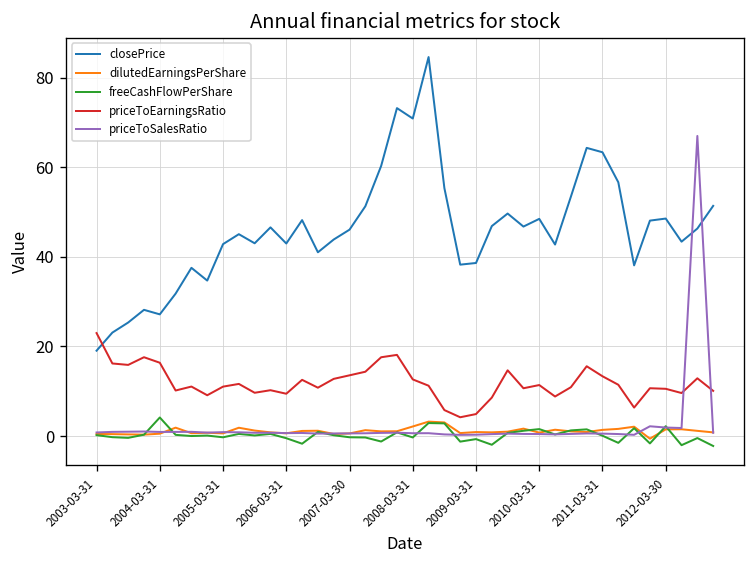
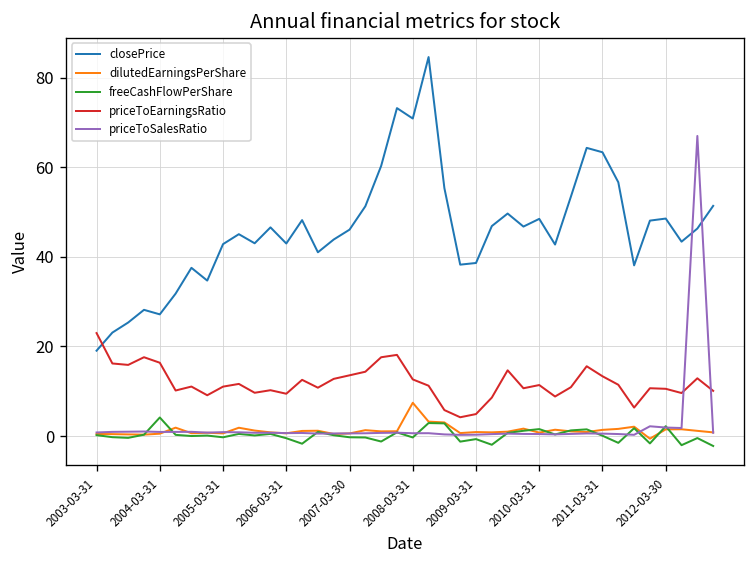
dilutedEarningsPerShare, 2008-03-31: 2 -> 7
